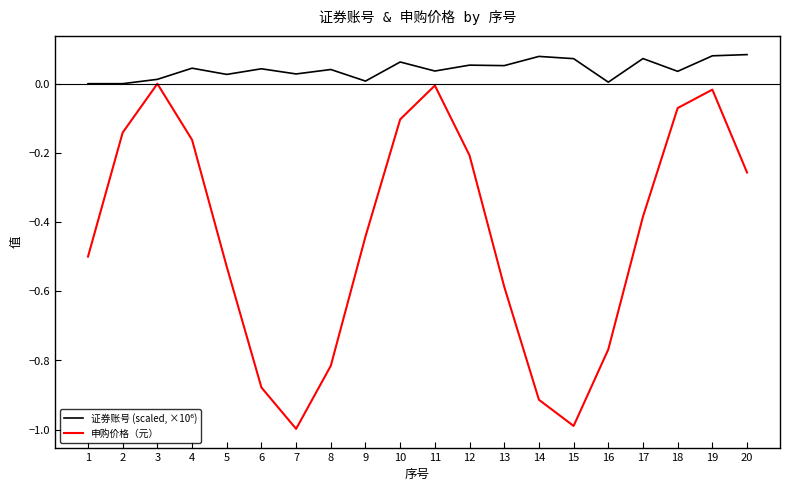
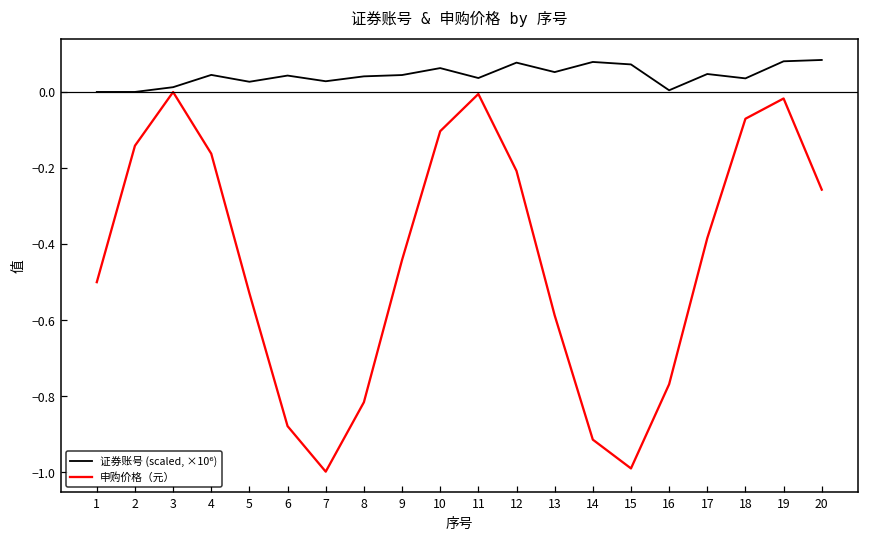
证券账号 (scaled, ×10⁶), 9: 0.01 -> 0.04
证券账号 (scaled, ×10⁶), 12: 0.05 -> 0.08
证券账号 (scaled, ×10⁶), 17: 0.07 -> 0.05
